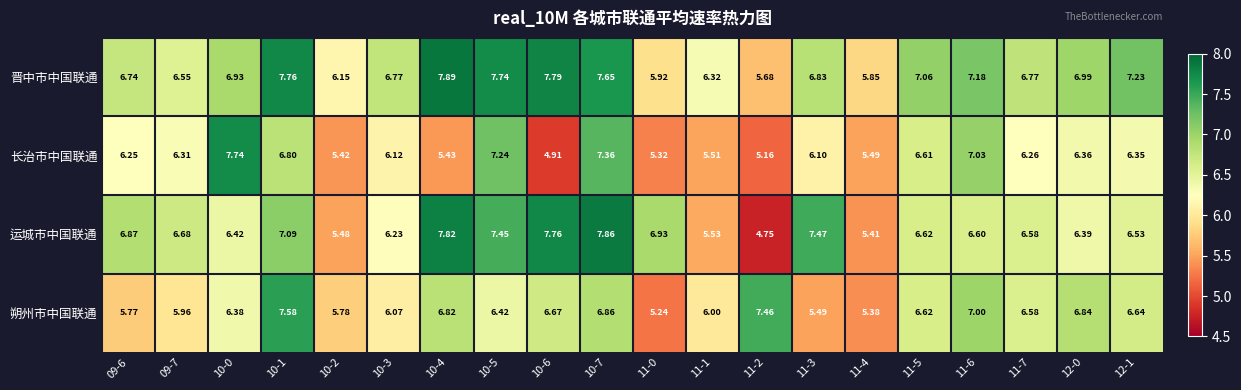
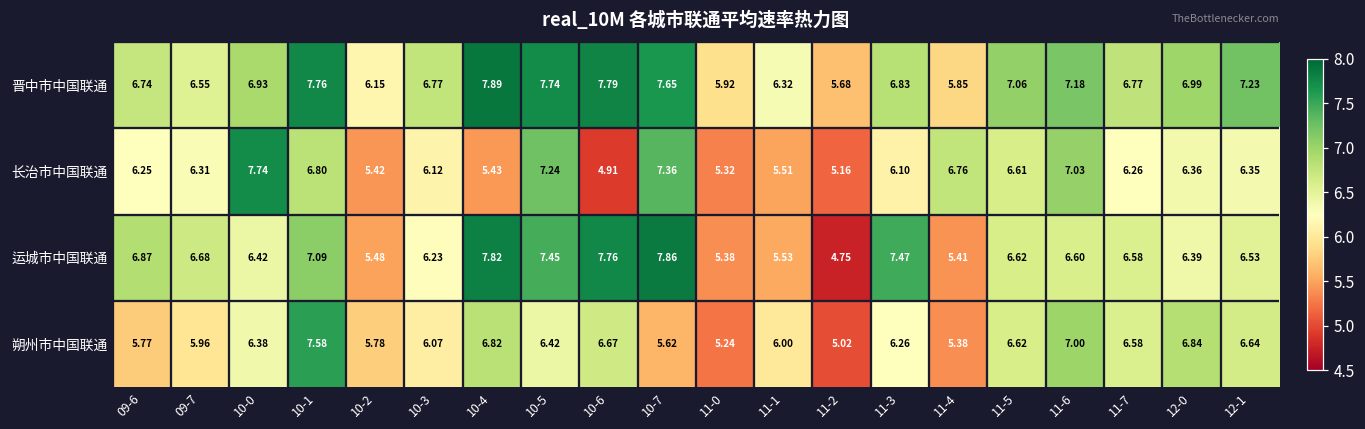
长治市中国联通, 11-4: 5.49 -> 6.76
运城市中国联通, 11-0: 6.93 -> 5.38
朔州市中国联通, 10-7: 6.86 -> 5.62
朔州市中国联通, 11-2: 7.46 -> 5.02
朔州市中国联通, 11-3: 5.49 -> 6.26
